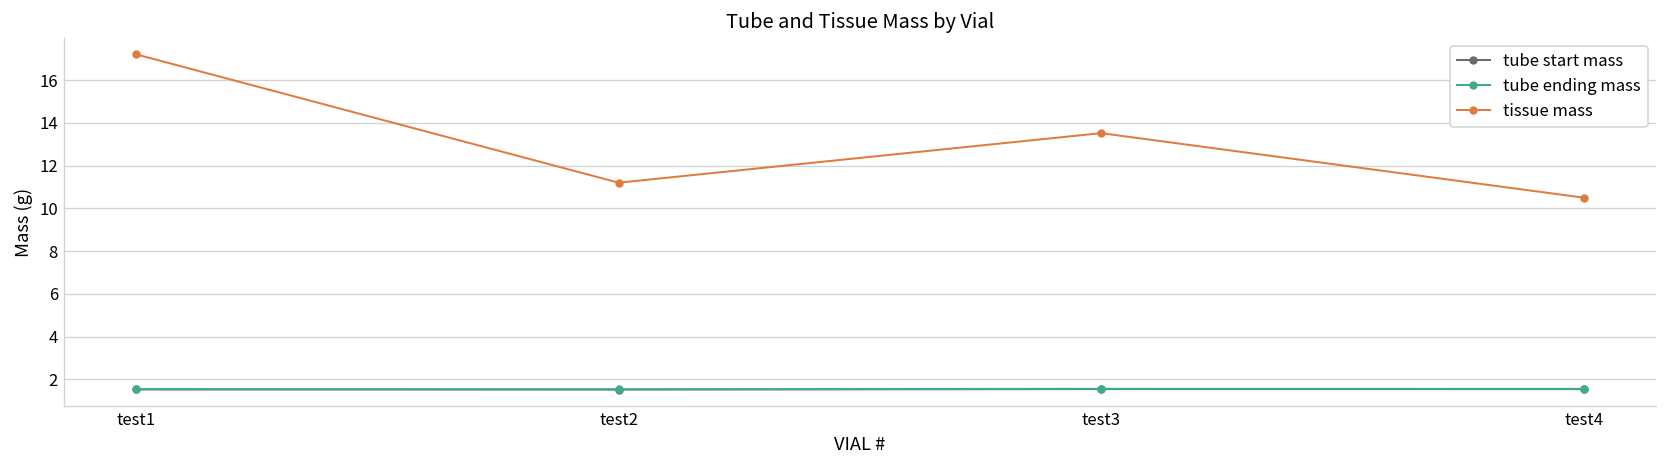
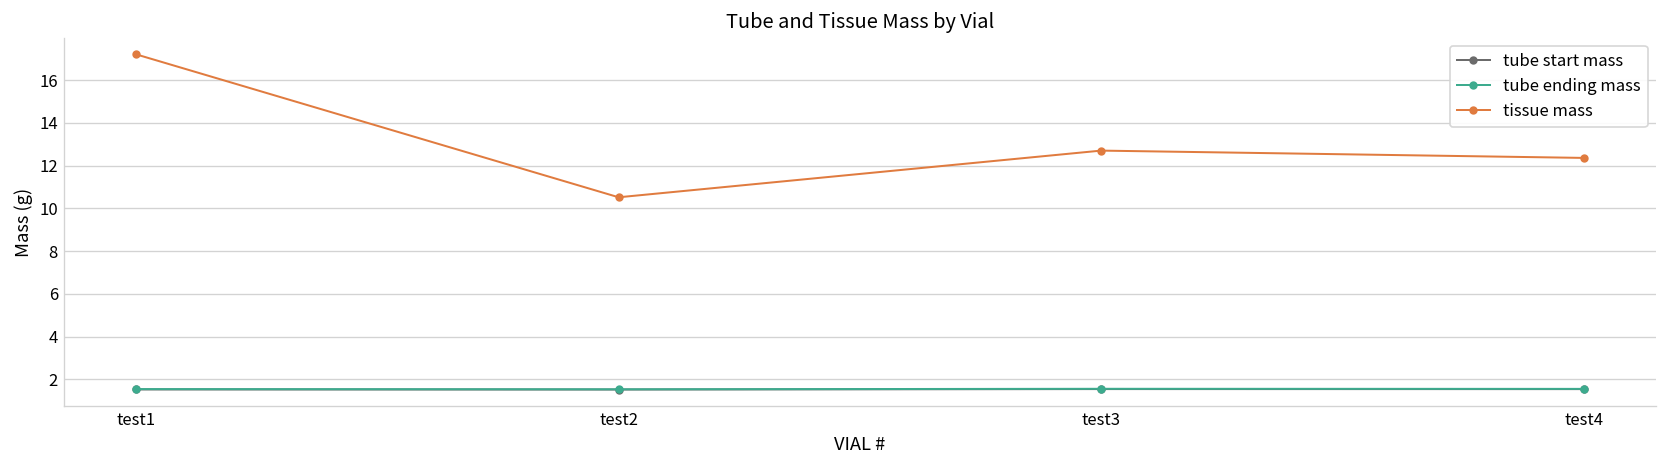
tissue mass, test2: 11.2 -> 10.5
tissue mass, test3: 13.5 -> 12.7
tissue mass, test4: 10.5 -> 12.4
